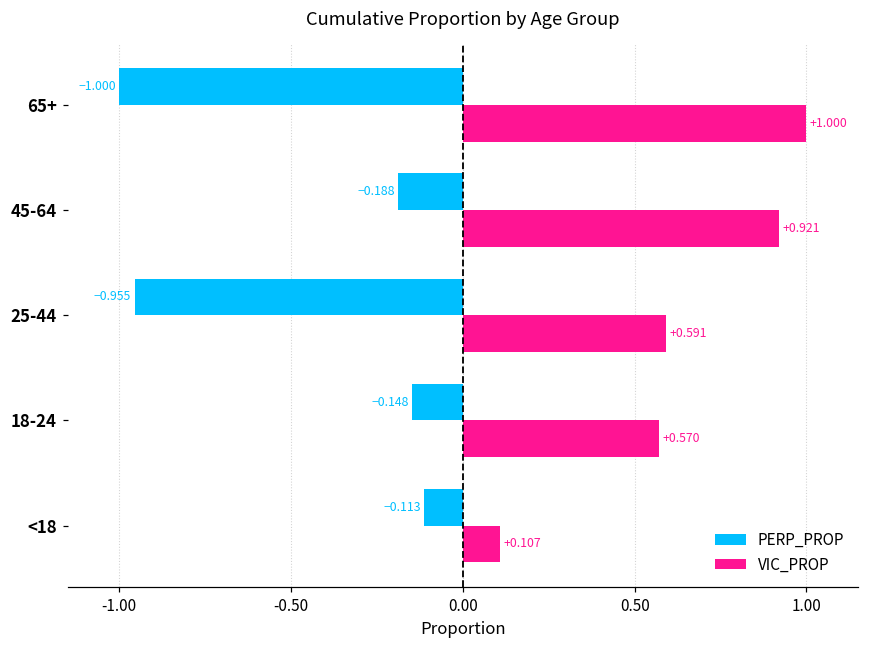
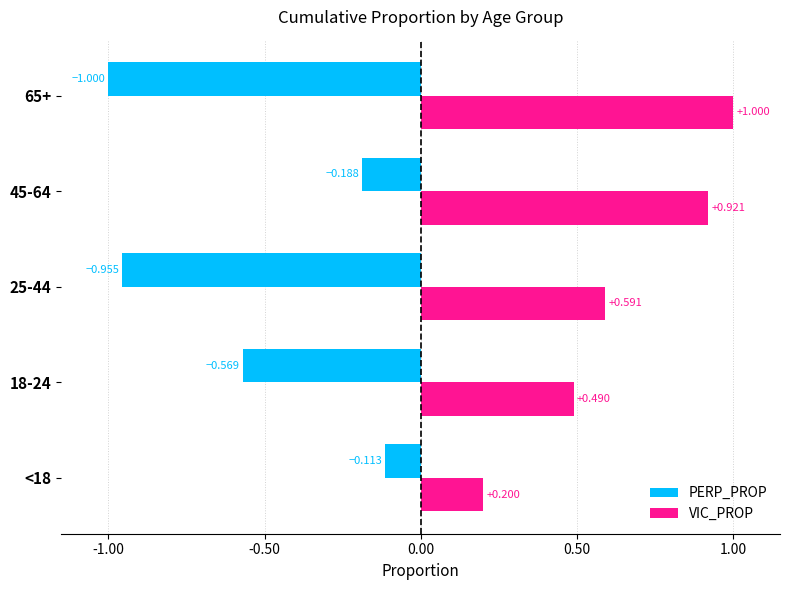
PERP_PROP, 18-24: -0.148 -> -0.569
VIC_PROP, 18-24: +0.570 -> +0.490
VIC_PROP, <18: +0.107 -> +0.200
